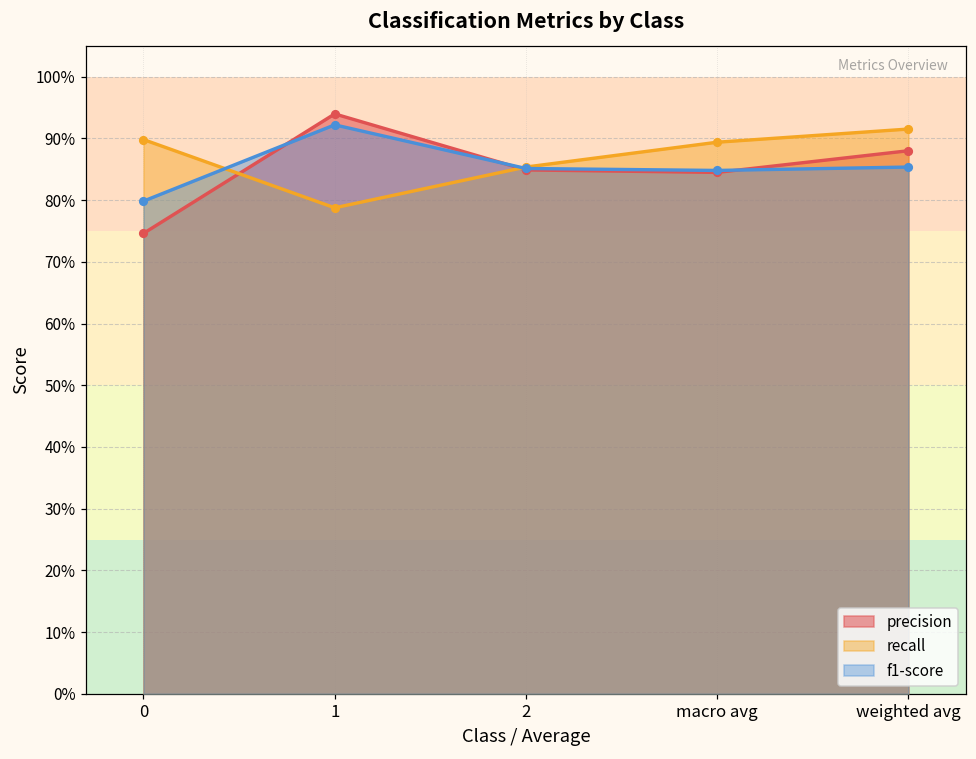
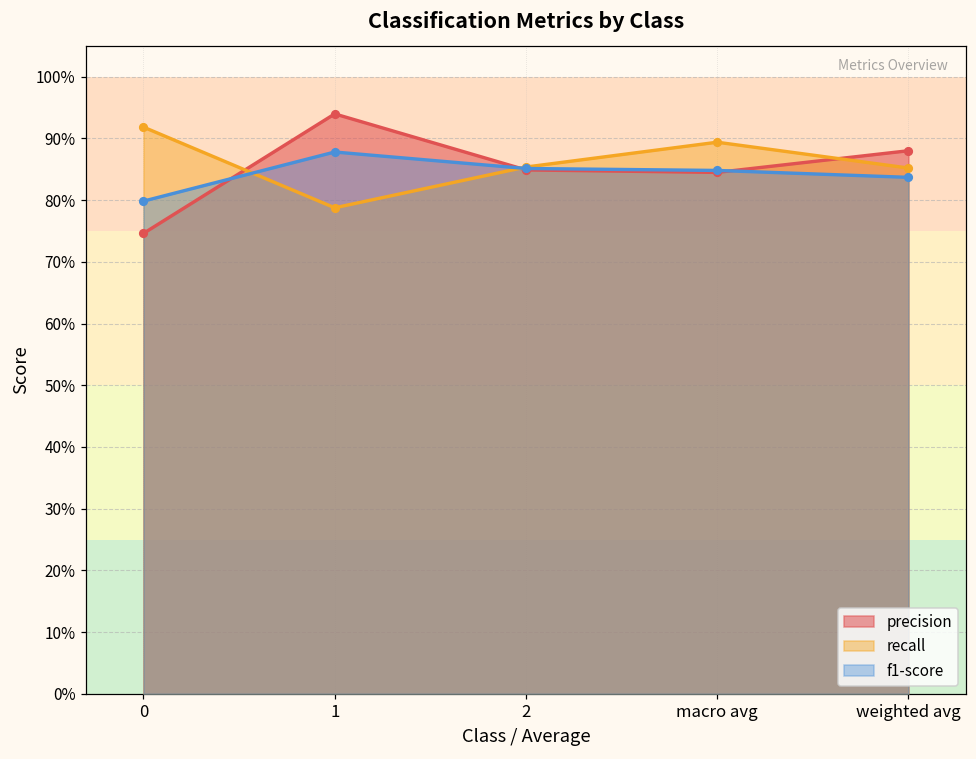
recall, 0: 90% -> 92%
f1-score, 1: 92% -> 88%
recall, weighted avg: 92% -> 85%
f1-score, weighted avg: 85% -> 84%
